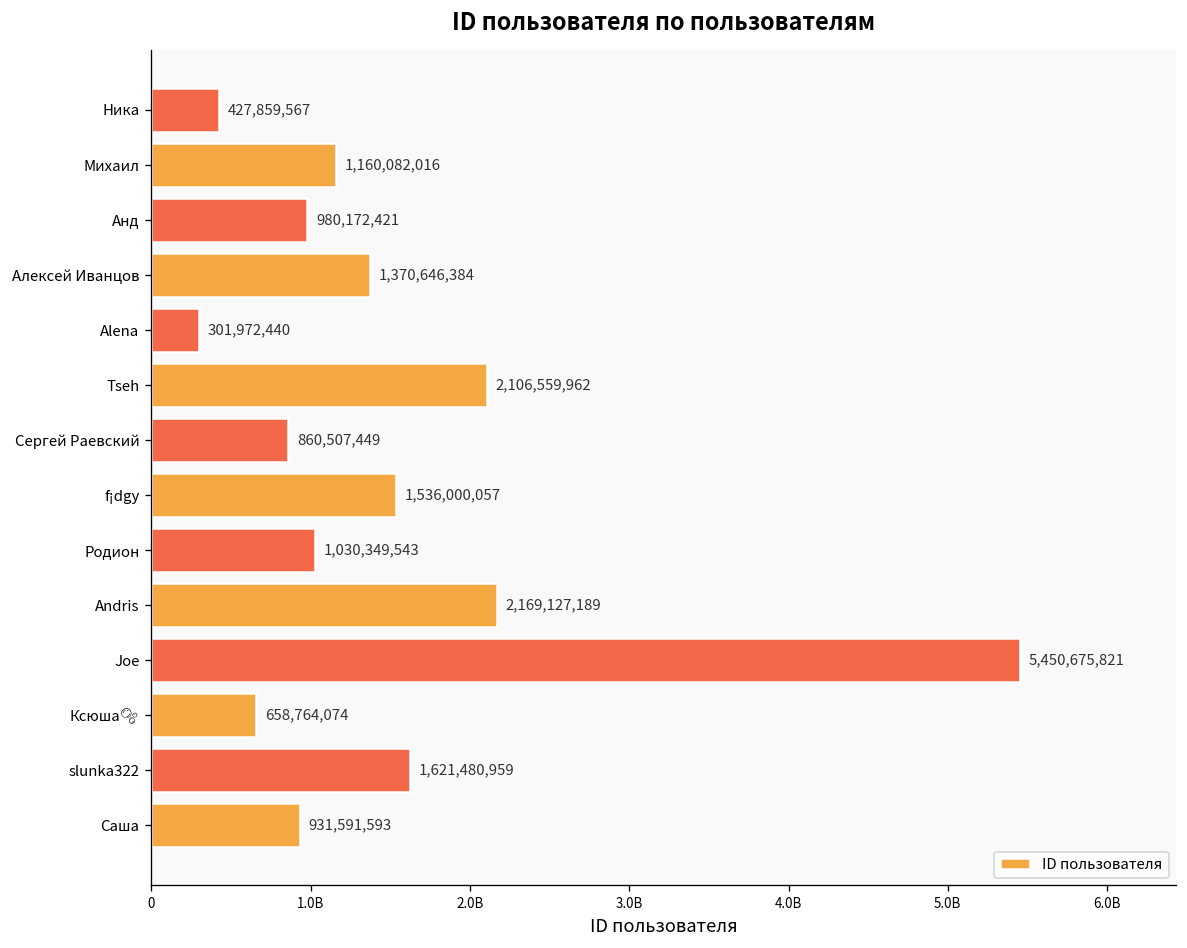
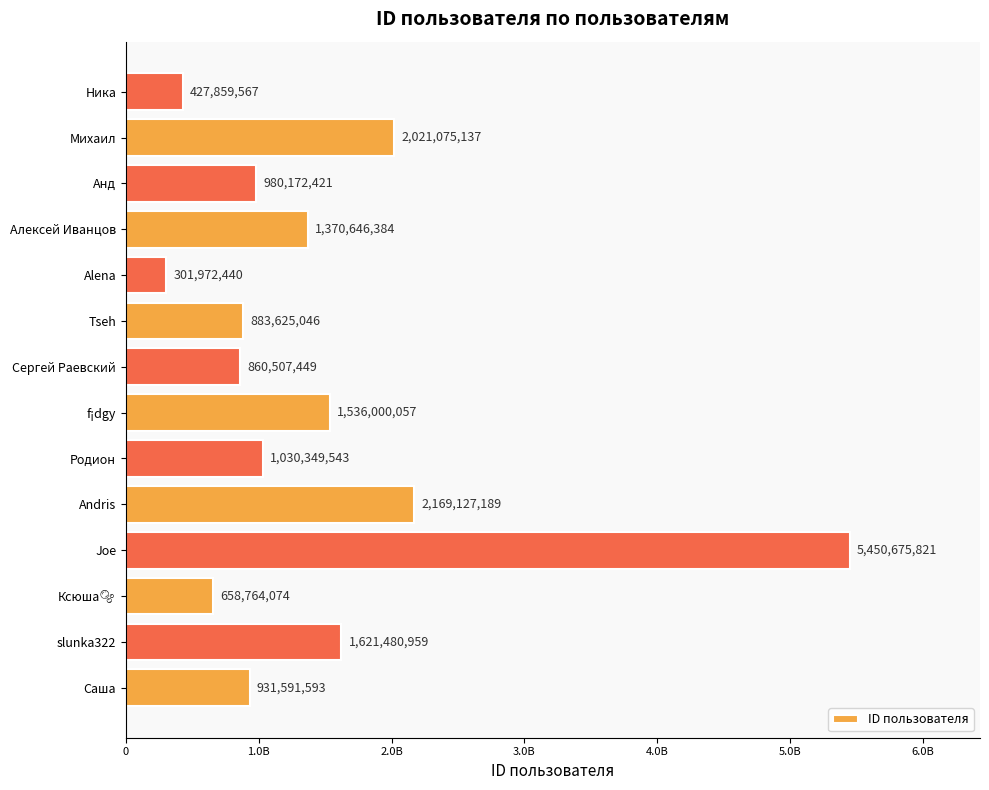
Михаил: 1,160,082,016 -> 2,021,075,137
Tseh: 2,106,559,962 -> 883,625,046
